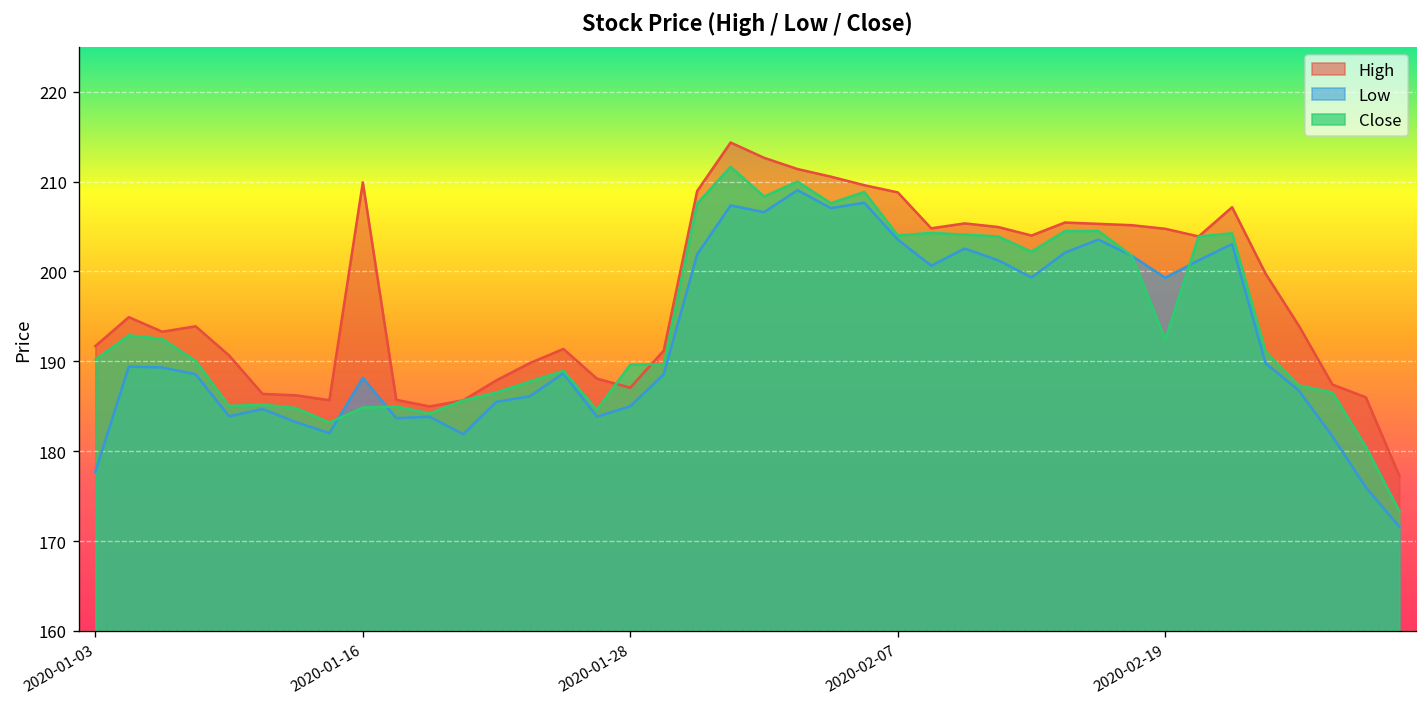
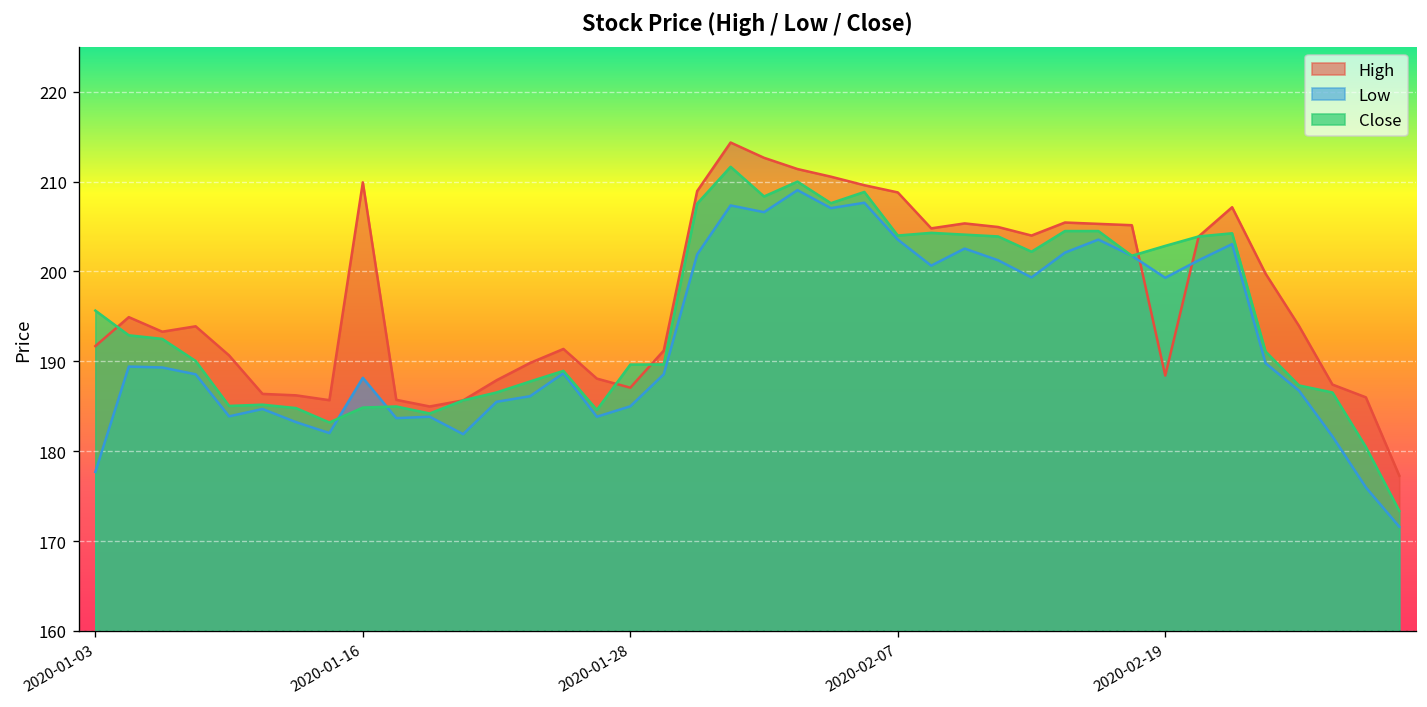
Close, 2020-01-03: 190 -> 196
High, 2020-02-19: 205 -> 188
Close, 2020-02-19: 192 -> 203
